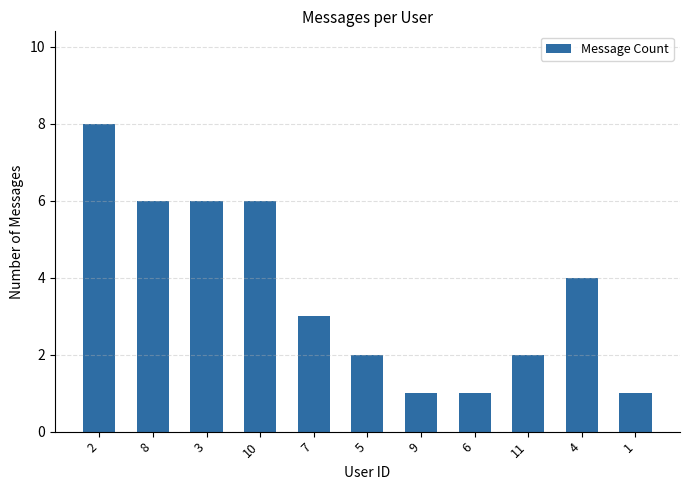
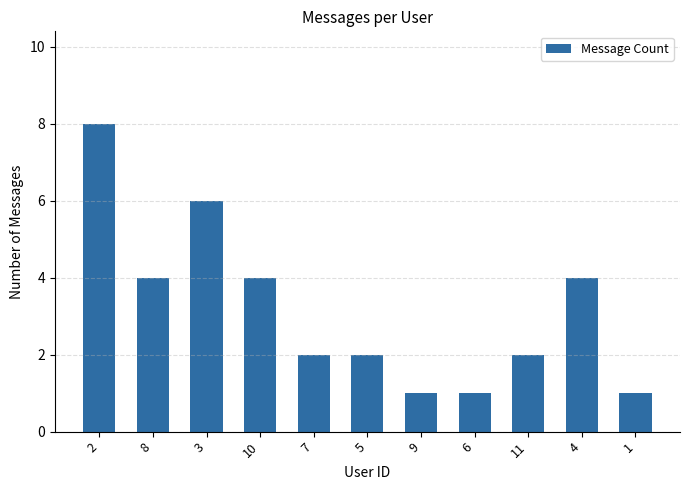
8: 6 -> 4
10: 6 -> 4
7: 3 -> 2
